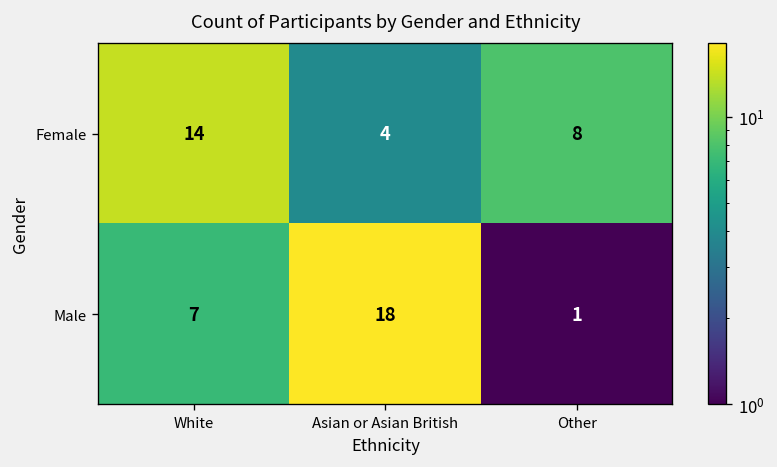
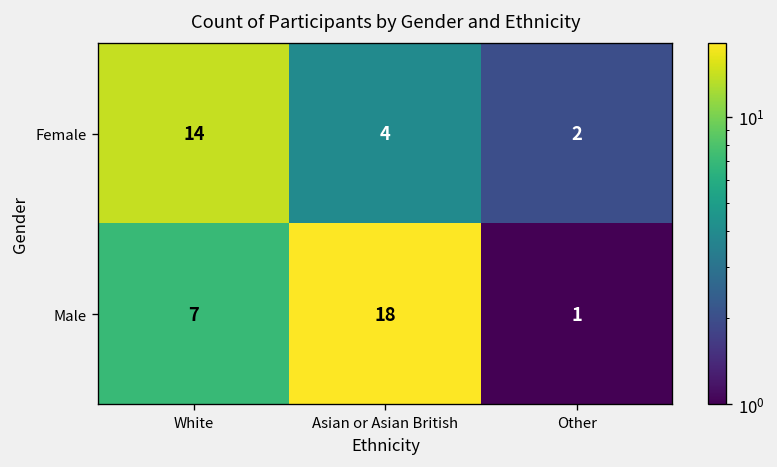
Female, Other: 8 -> 2
